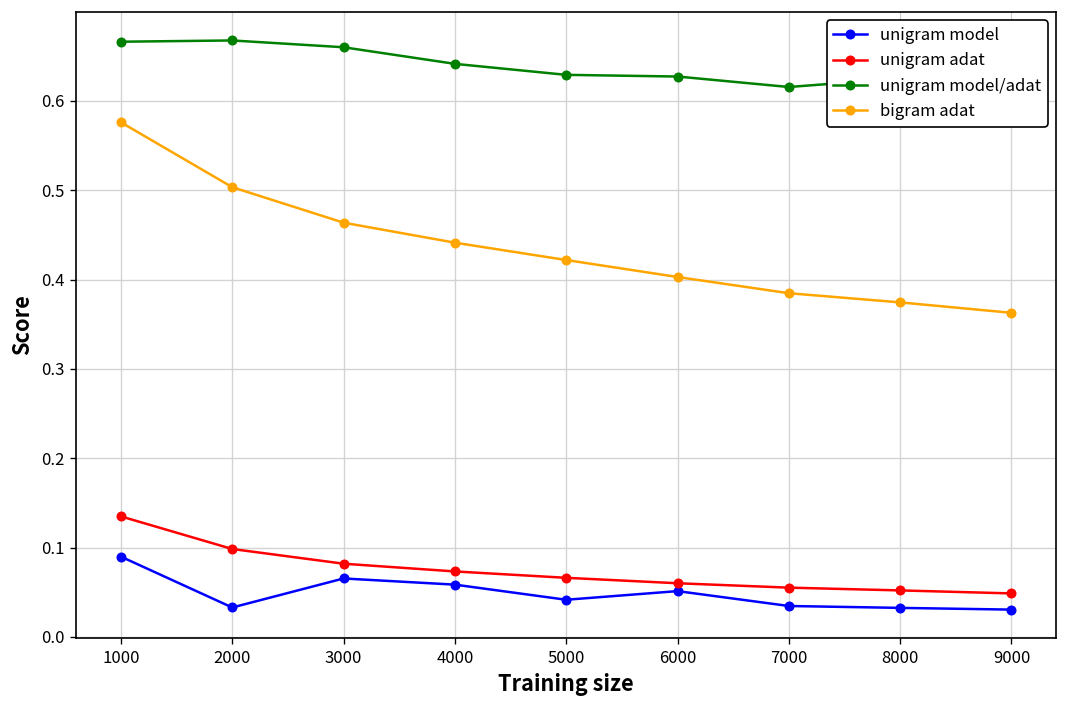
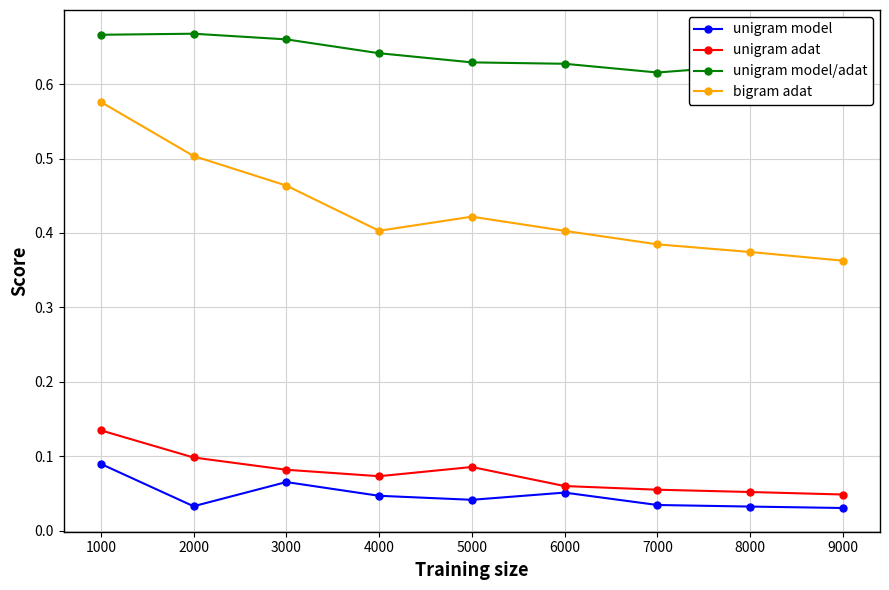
unigram model, 4000: 0.06 -> 0.05
bigram adat, 4000: 0.44 -> 0.40
unigram adat, 5000: 0.07 -> 0.09
